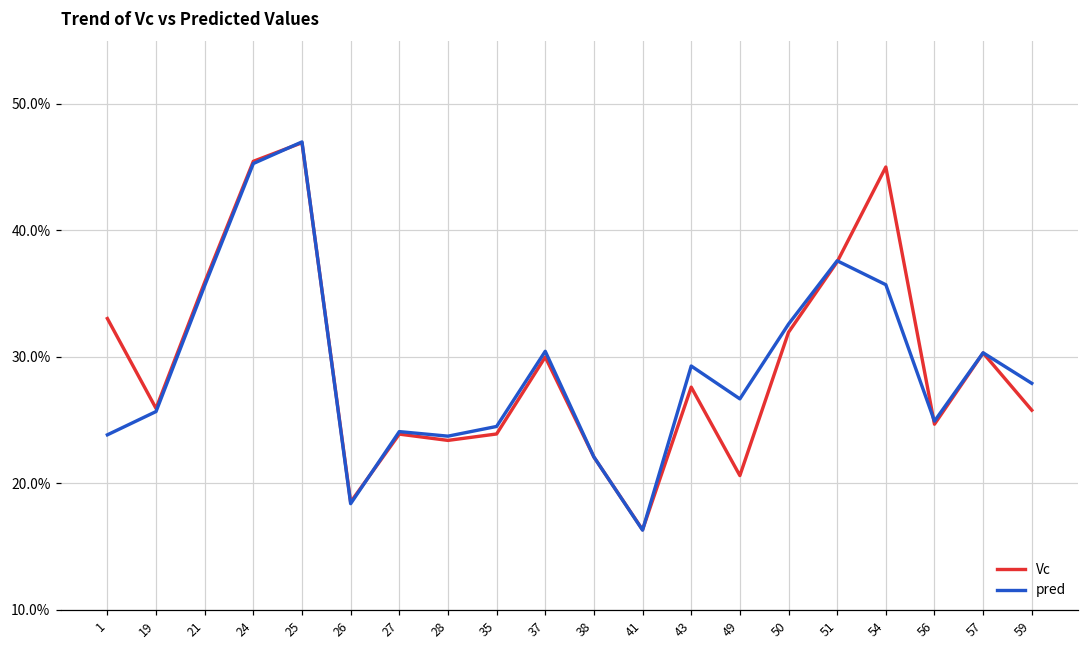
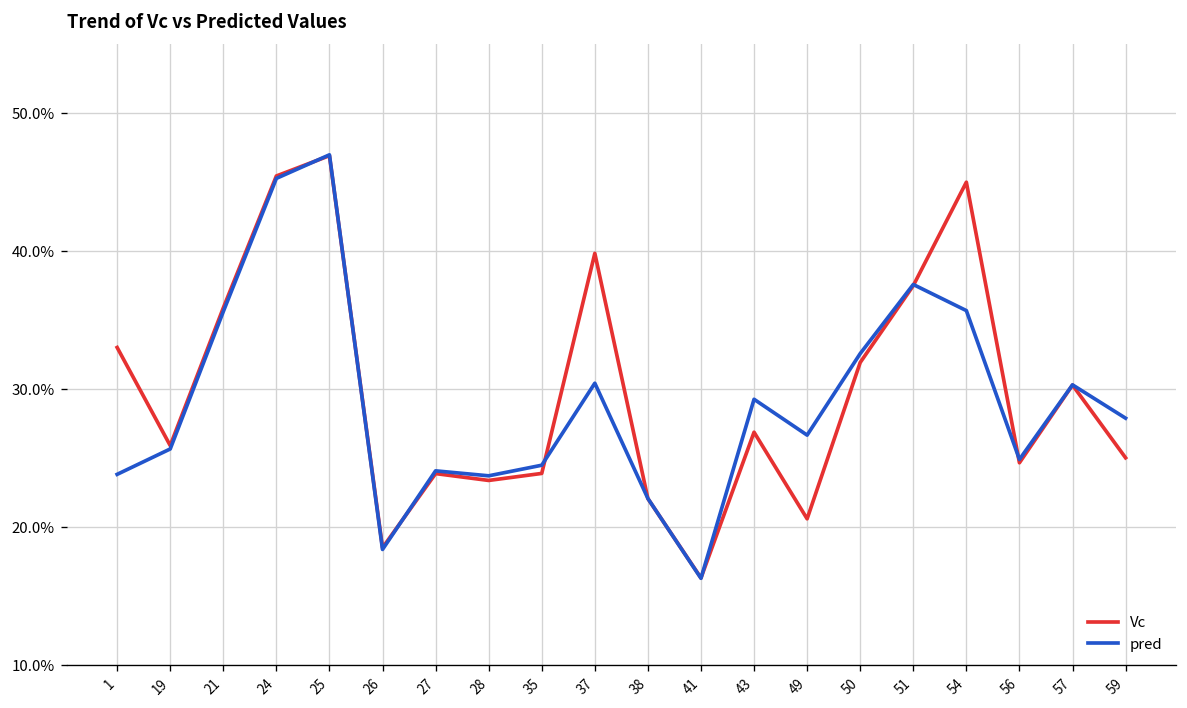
Vc, 37: 30.0% -> 39.8%
Vc, 43: 27.6% -> 26.9%
Vc, 59: 25.8% -> 25.0%
